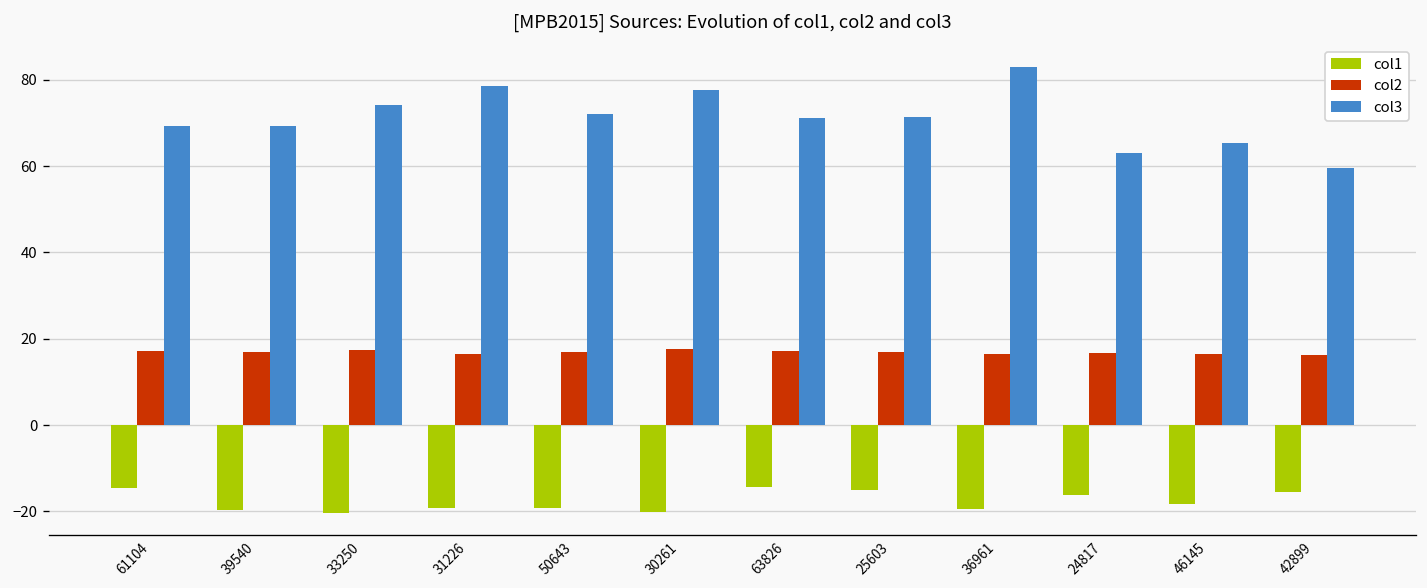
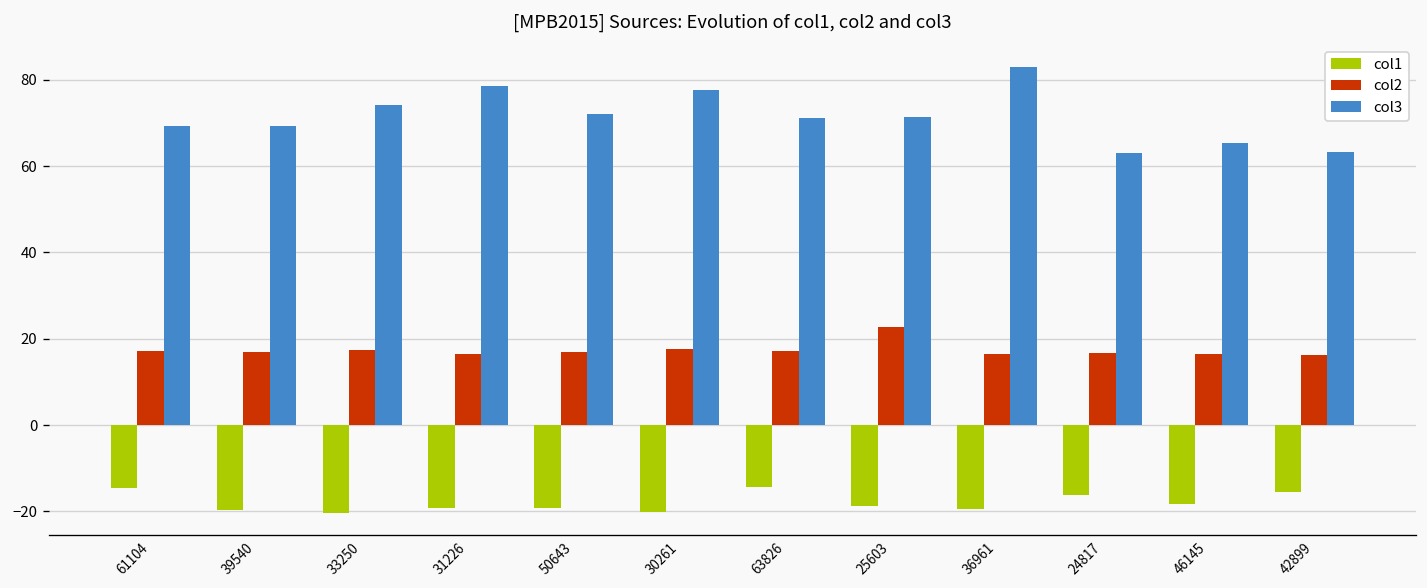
col1, 25603: -15 -> -19
col2, 25603: 17 -> 23
col3, 42899: 60 -> 63
